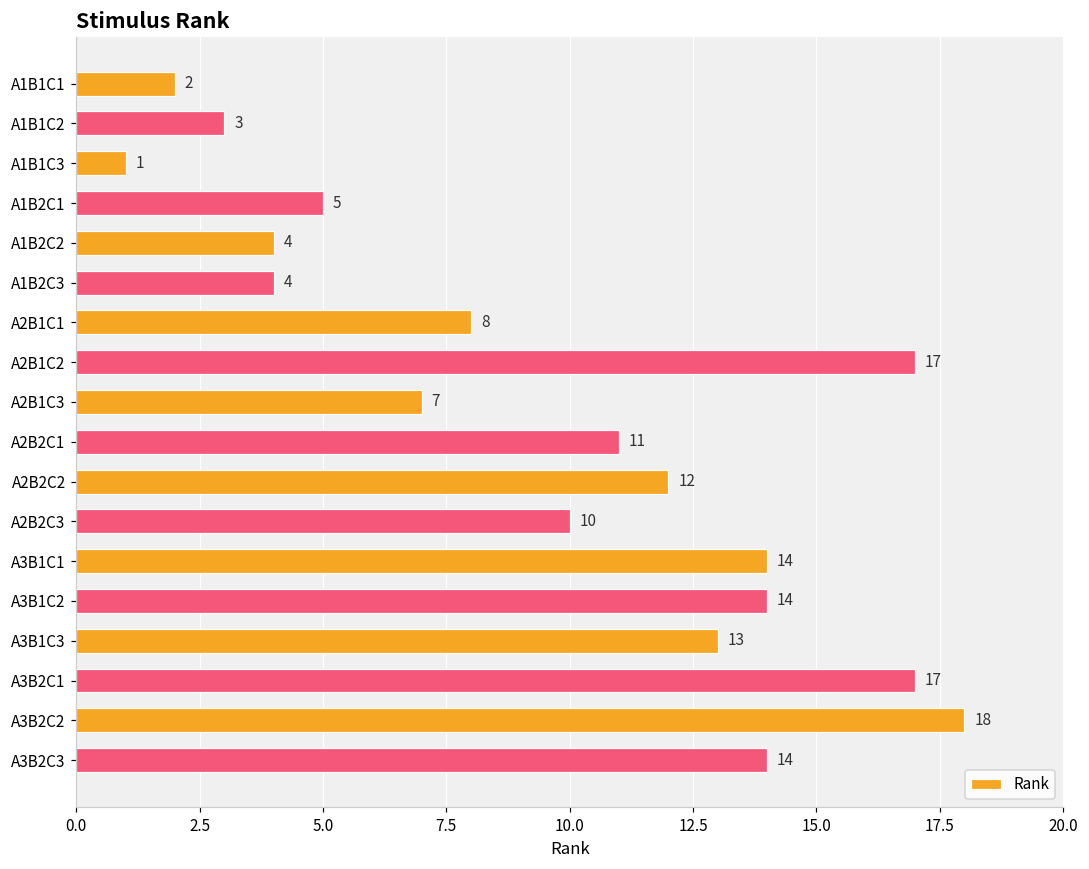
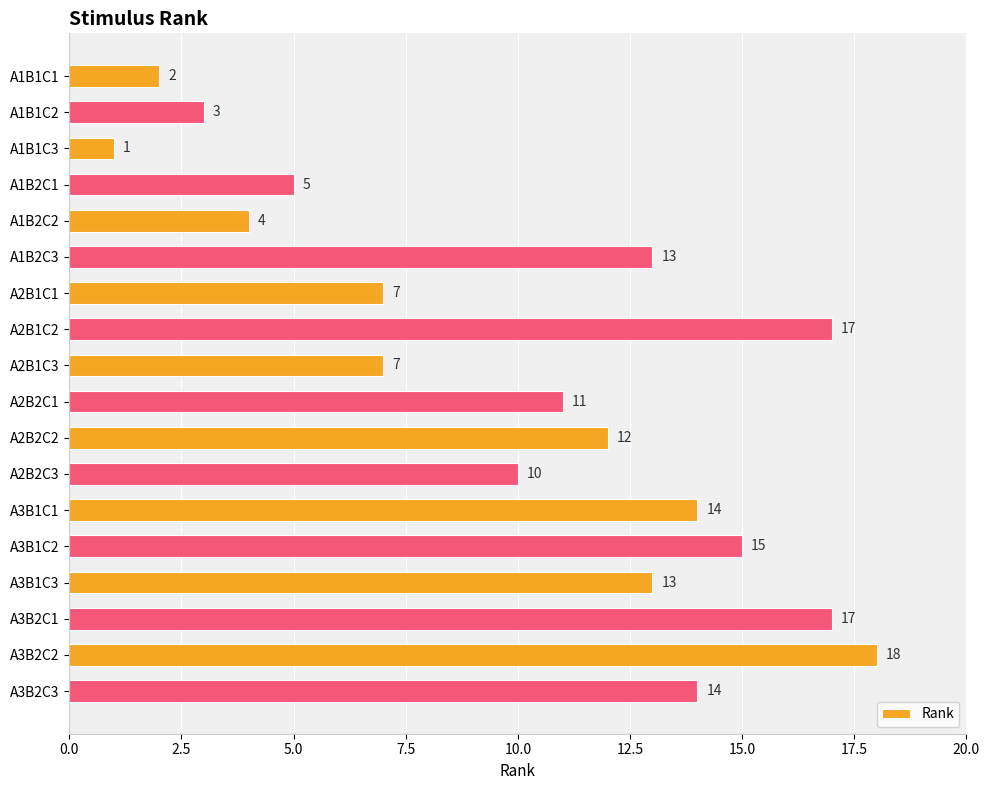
A1B2C3: 4 -> 13
A2B1C1: 8 -> 7
A3B1C2: 14 -> 15
